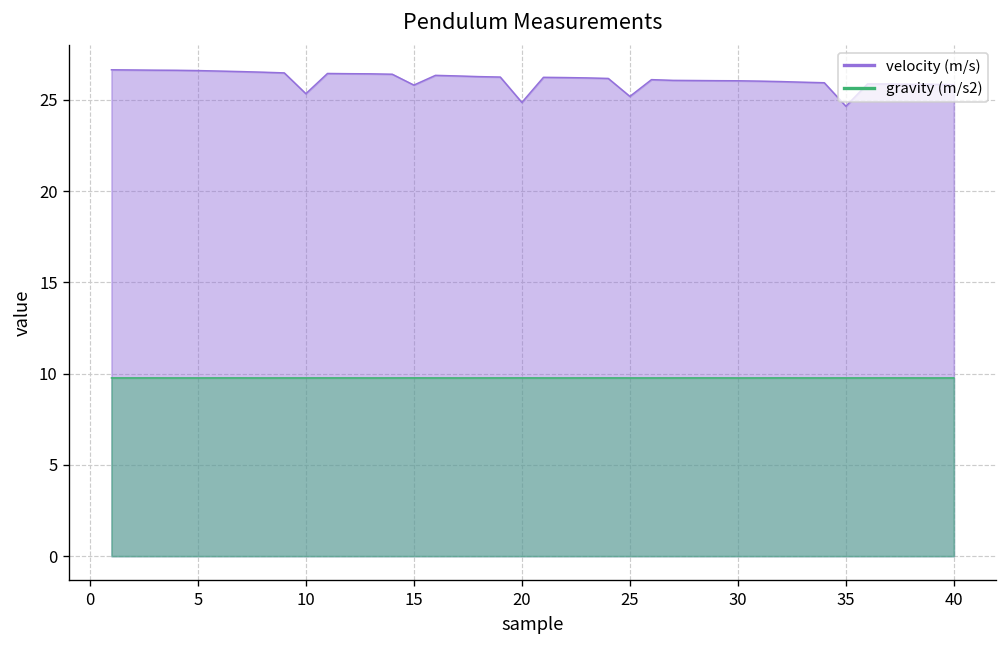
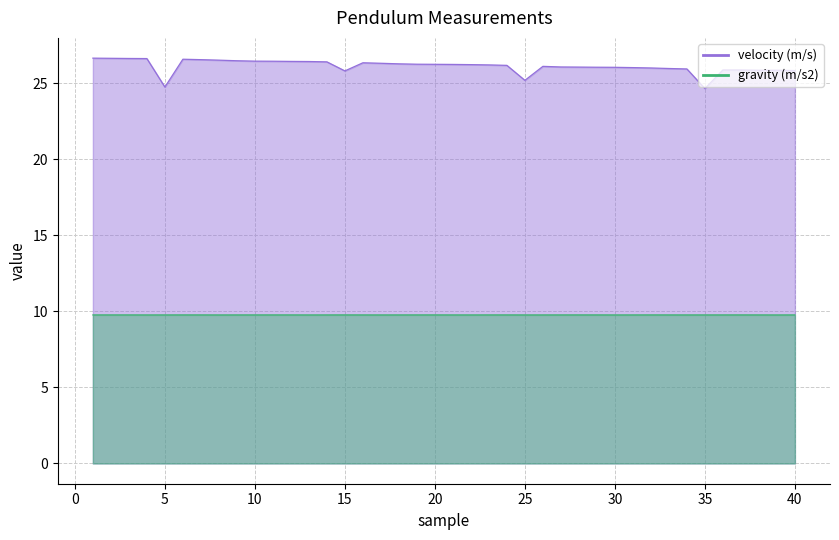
velocity (m/s), 5: 26.6 -> 24.8
velocity (m/s), 10: 25.3 -> 26.5
velocity (m/s), 20: 24.9 -> 26.2
